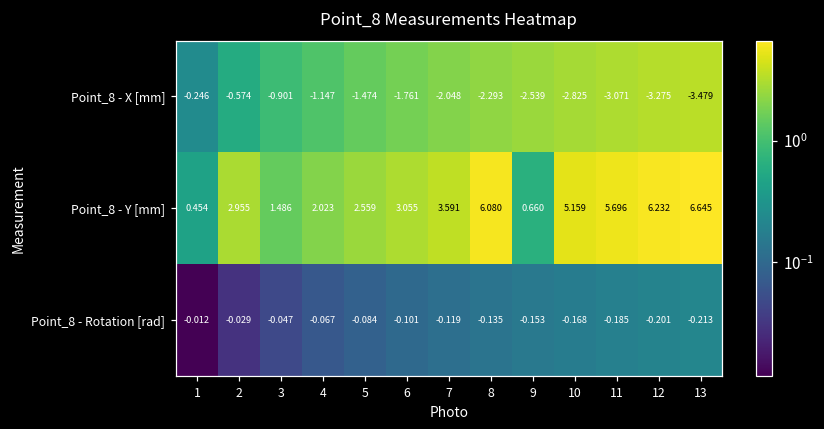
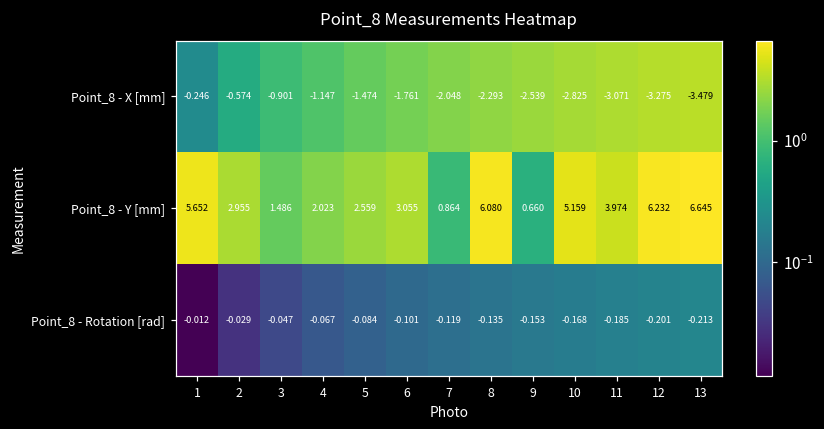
Point_8 - Y [mm], 1: 0.454 -> 5.652
Point_8 - Y [mm], 7: 3.591 -> 0.864
Point_8 - Y [mm], 11: 5.696 -> 3.974
